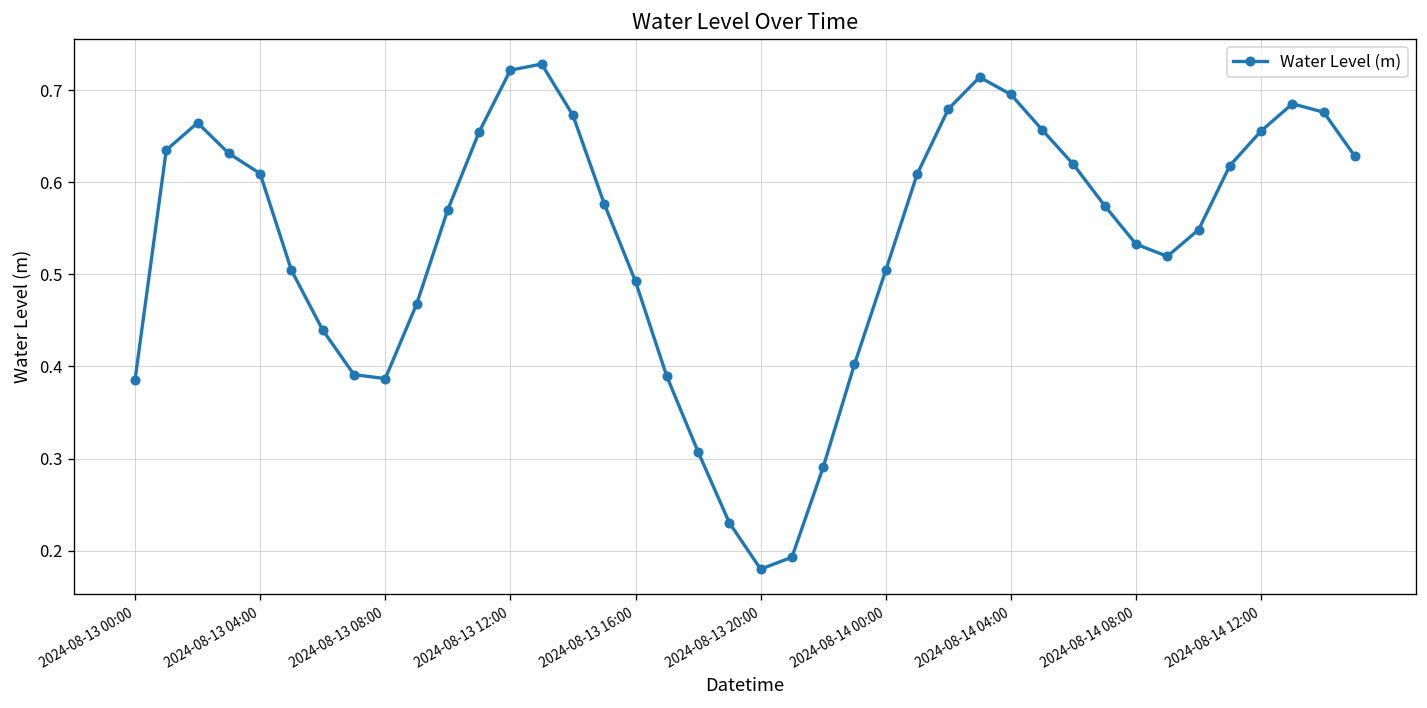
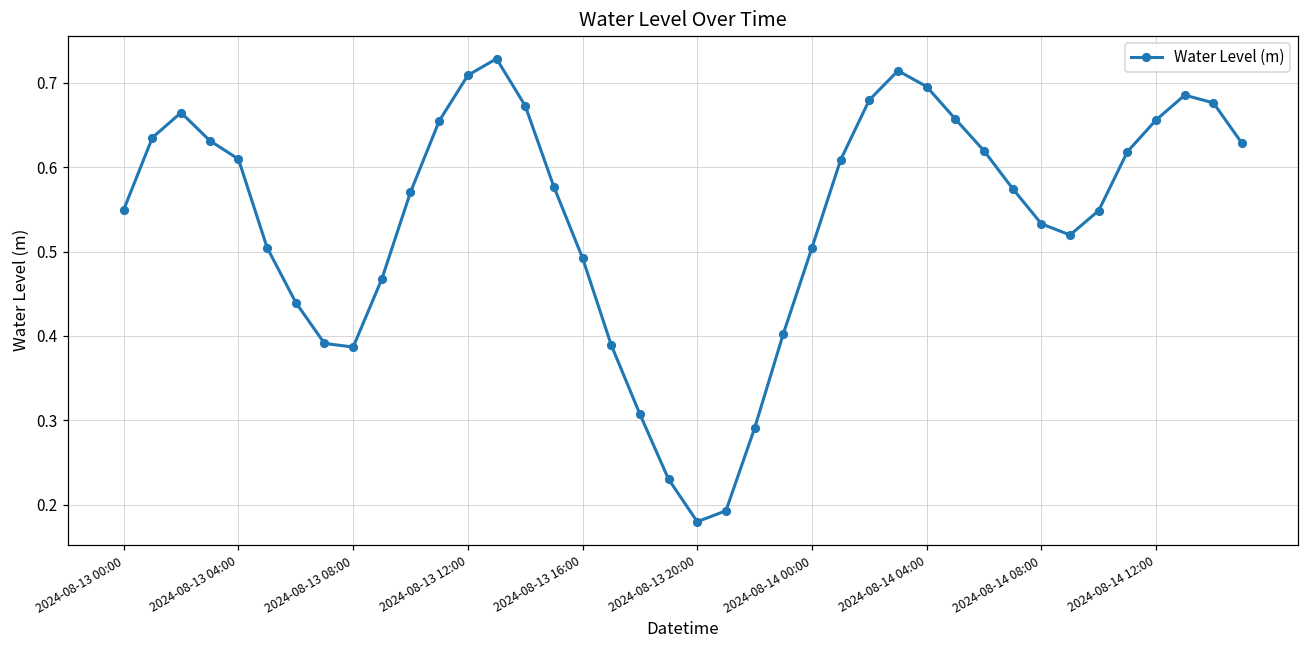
2024-08-13 00:00: 0.39 -> 0.55
2024-08-13 12:00: 0.72 -> 0.71
